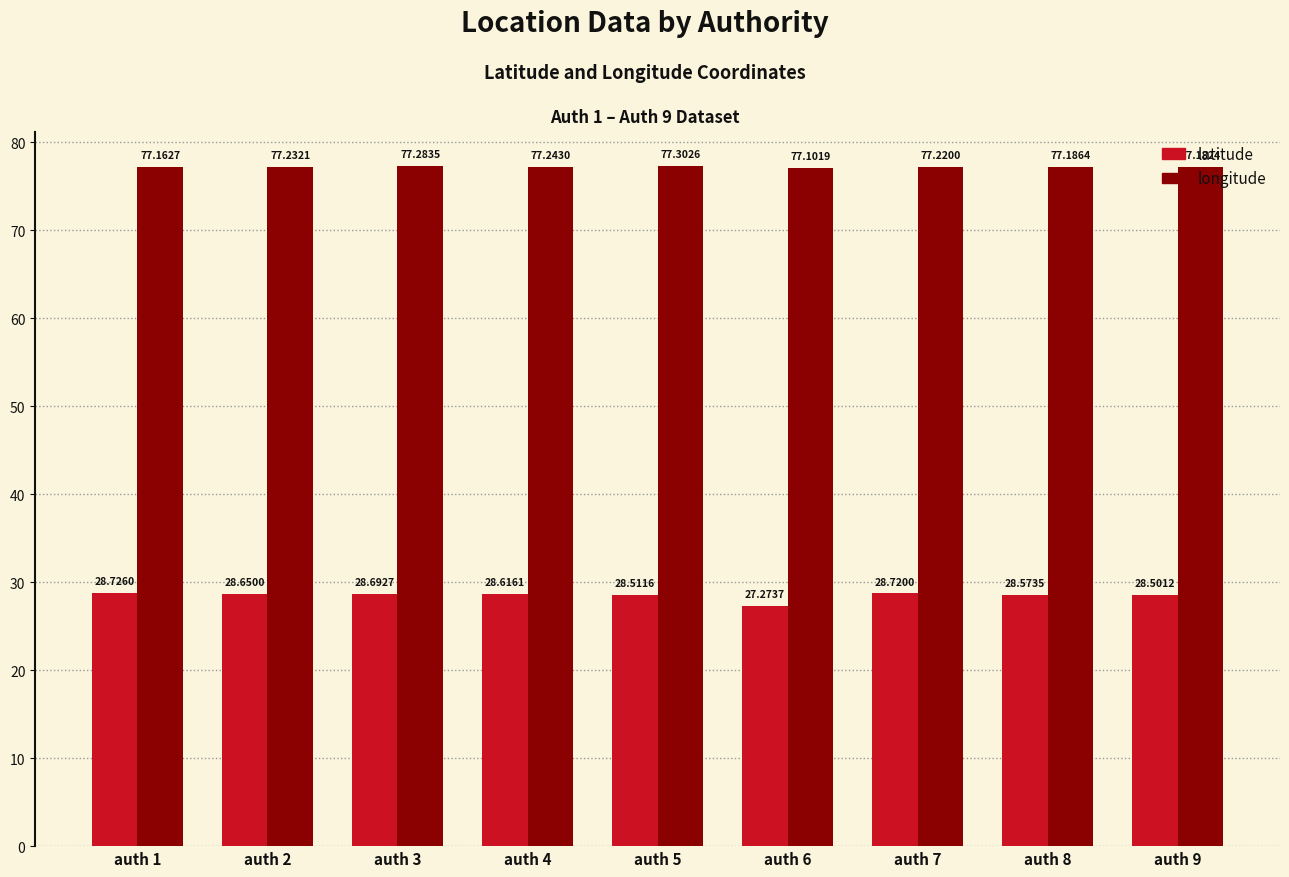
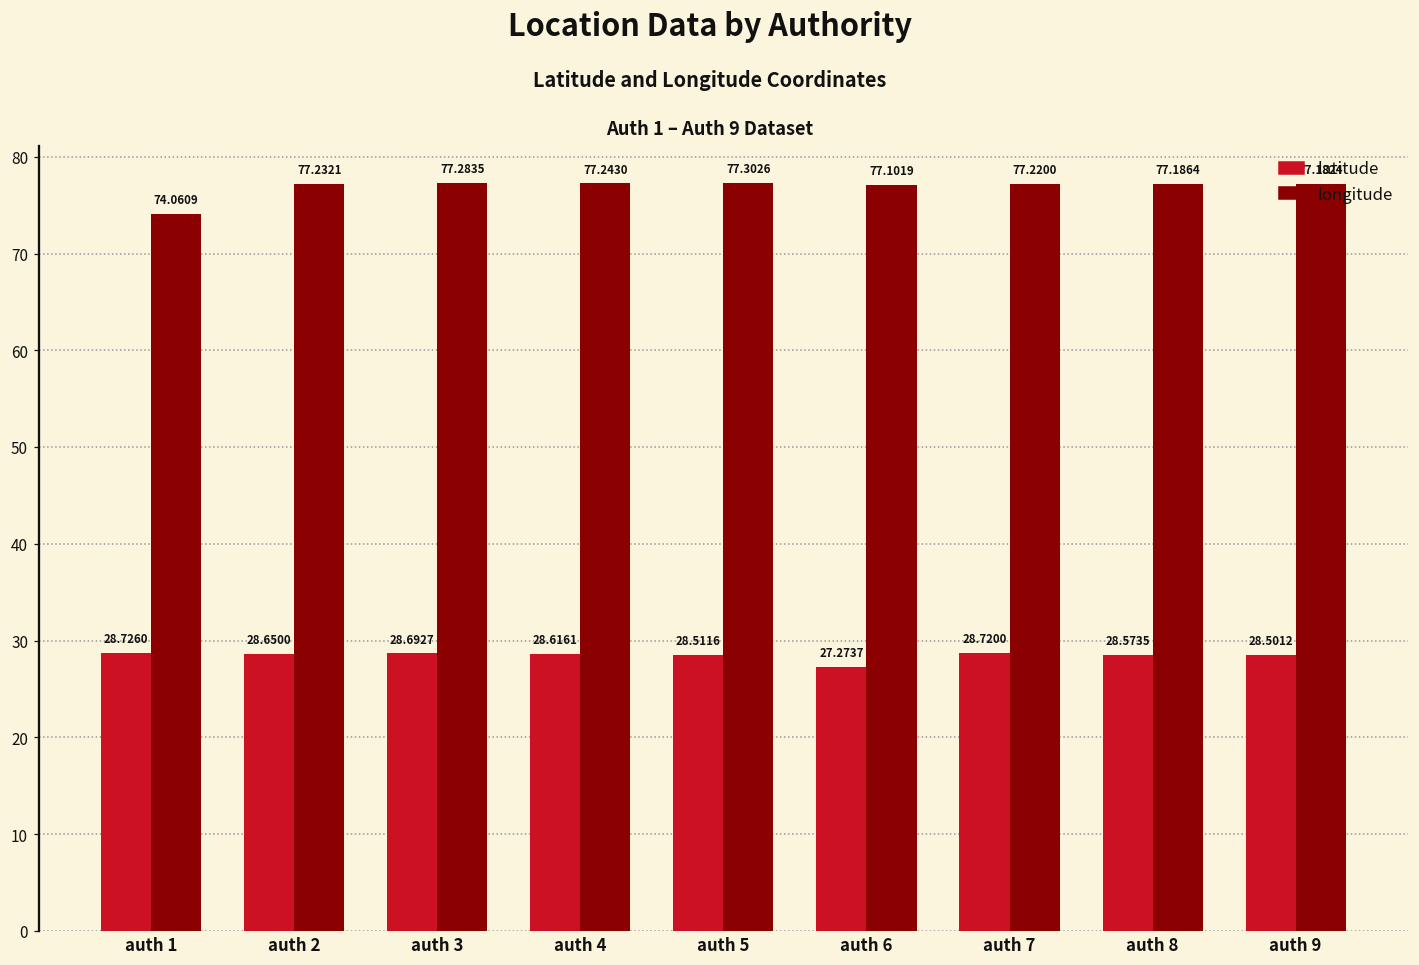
longitude, auth 1: 77.1627 -> 74.0609
